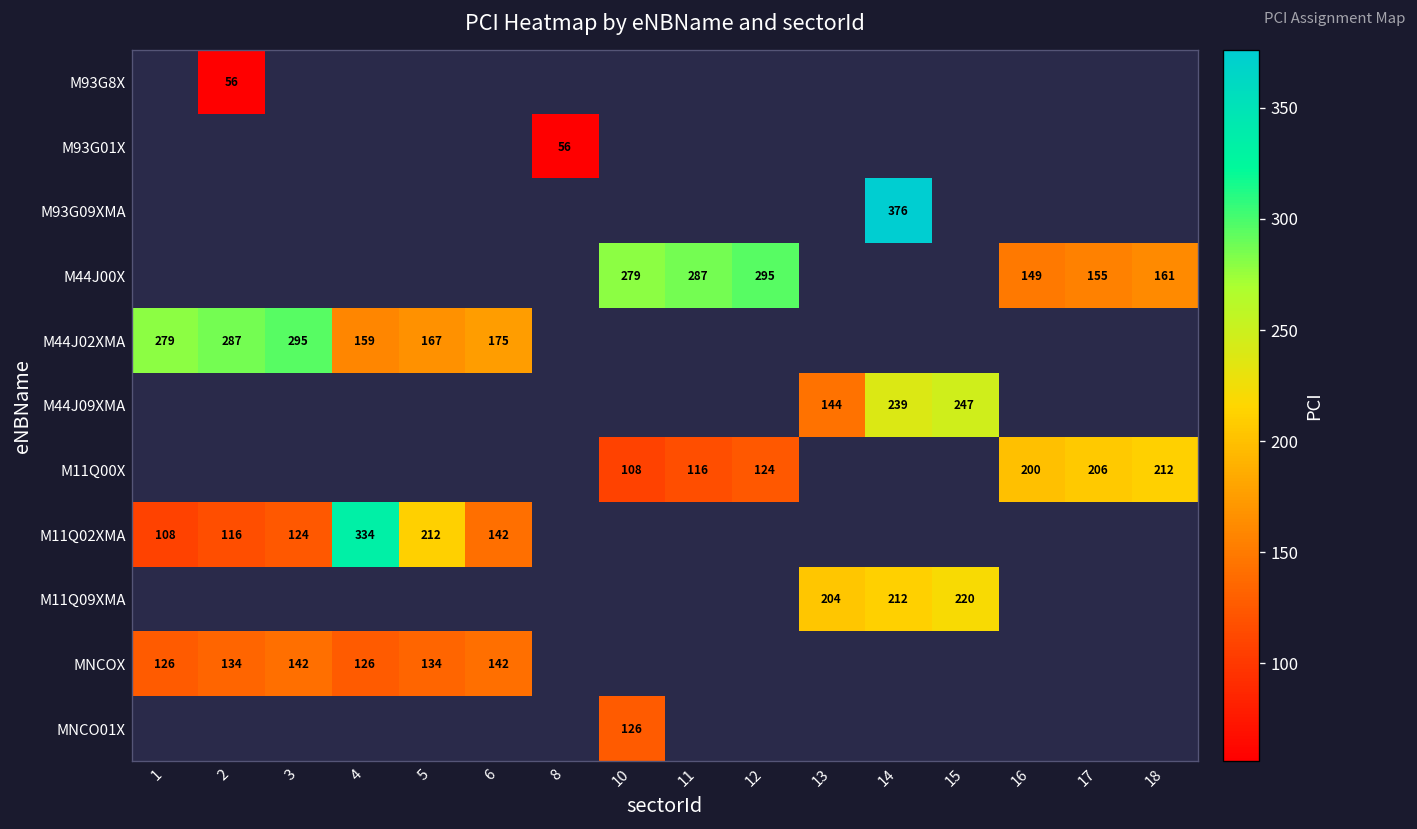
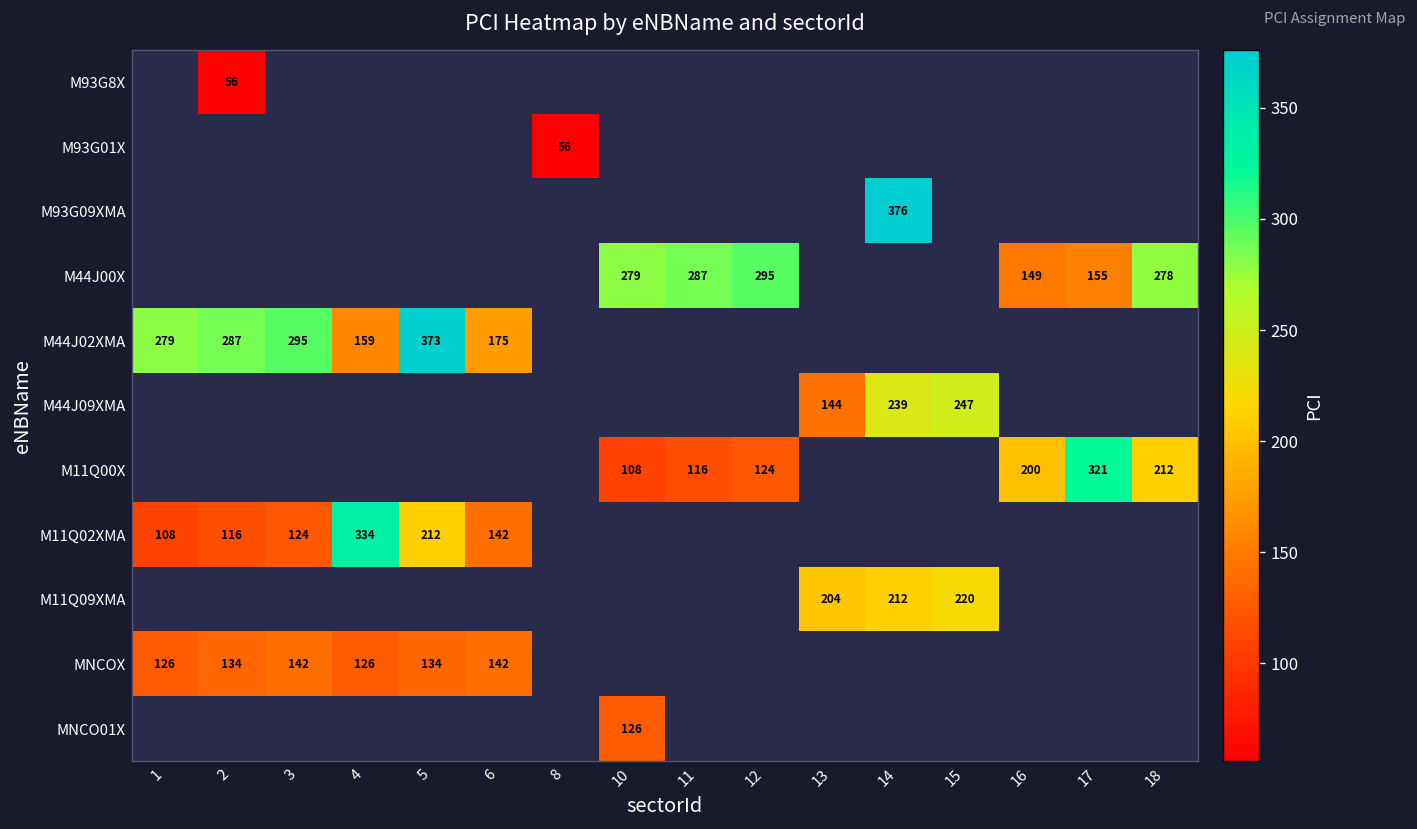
M44J00X, 18: 161 -> 278
M44J02XMA, 5: 167 -> 373
M11Q00X, 17: 206 -> 321
